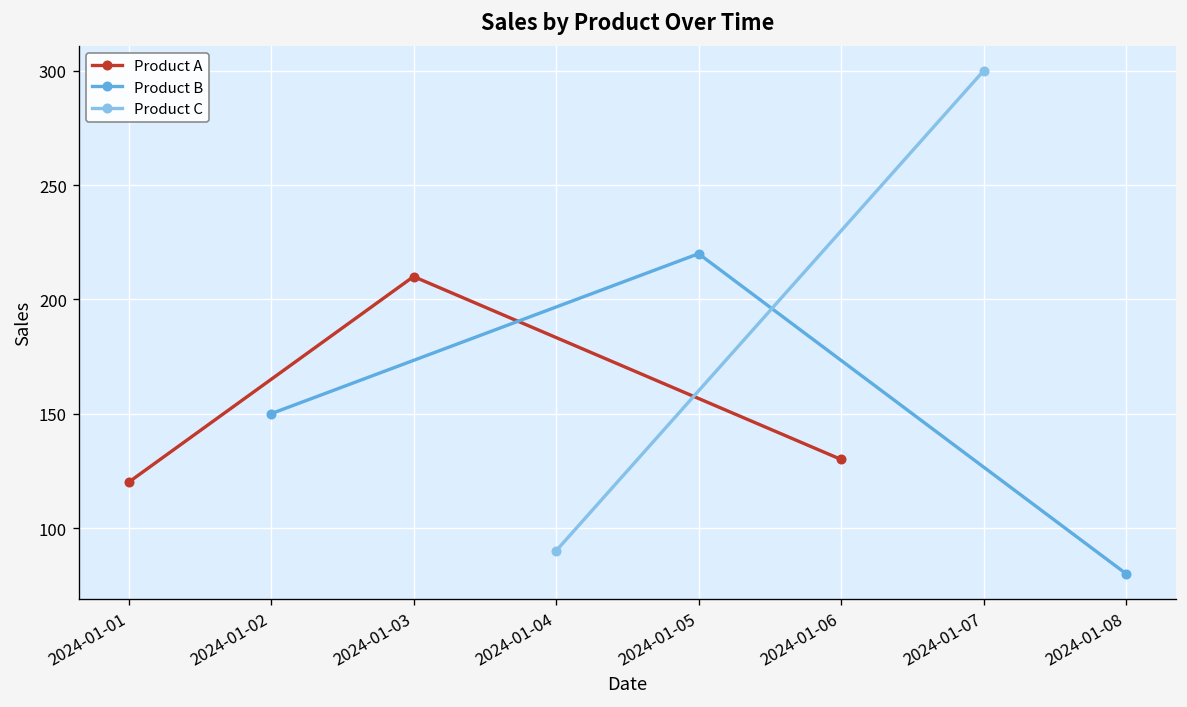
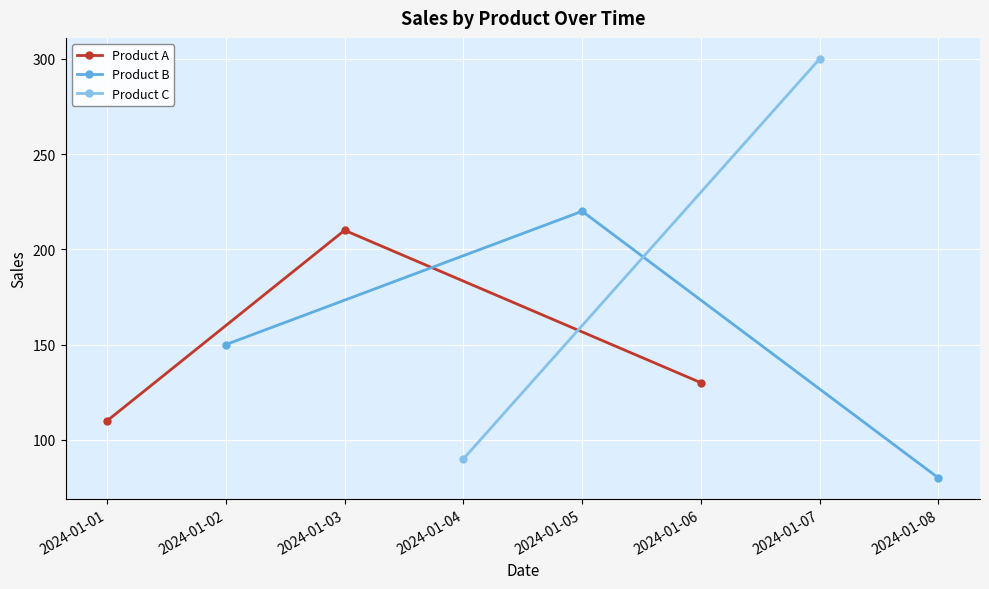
Product A, 2024-01-01: 120 -> 110
